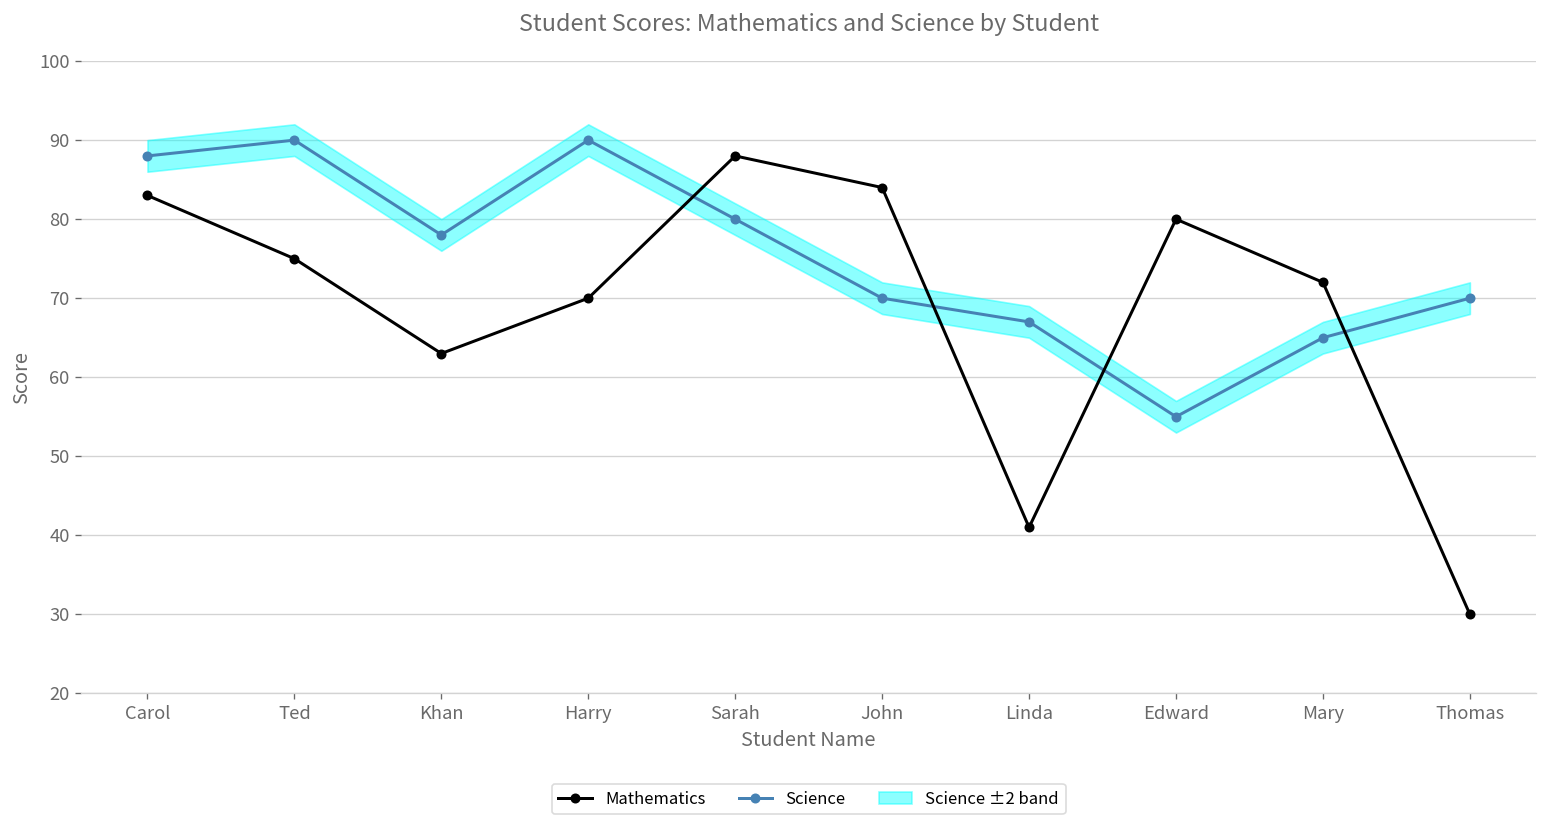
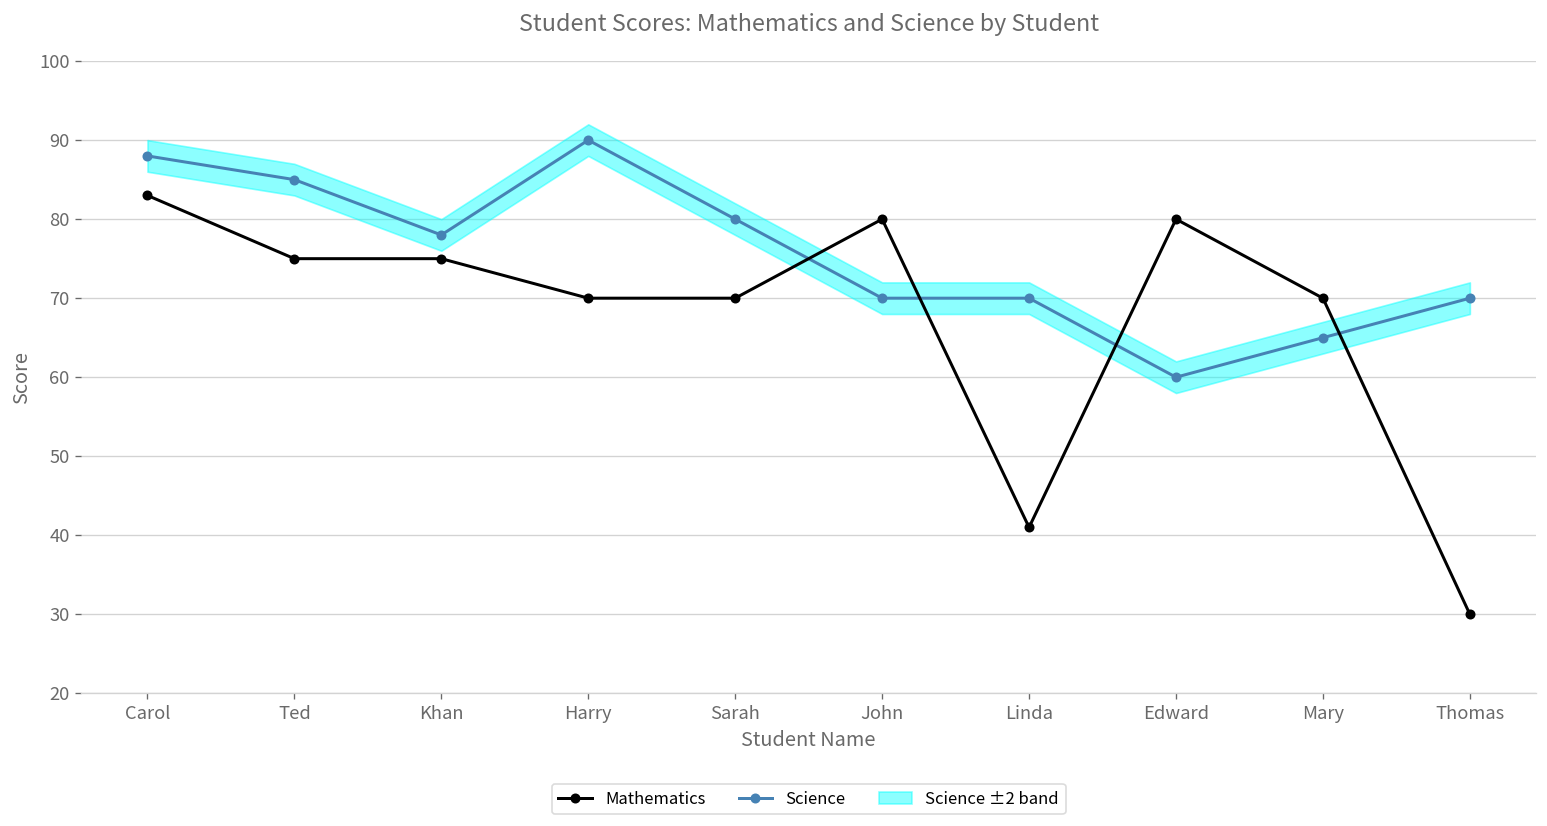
Science, Ted: 90 -> 85
Mathematics, Khan: 63 -> 75
Mathematics, Sarah: 88 -> 70
Mathematics, John: 84 -> 80
Science, Linda: 67 -> 70
Science, Edward: 55 -> 60
Mathematics, Mary: 72 -> 70
